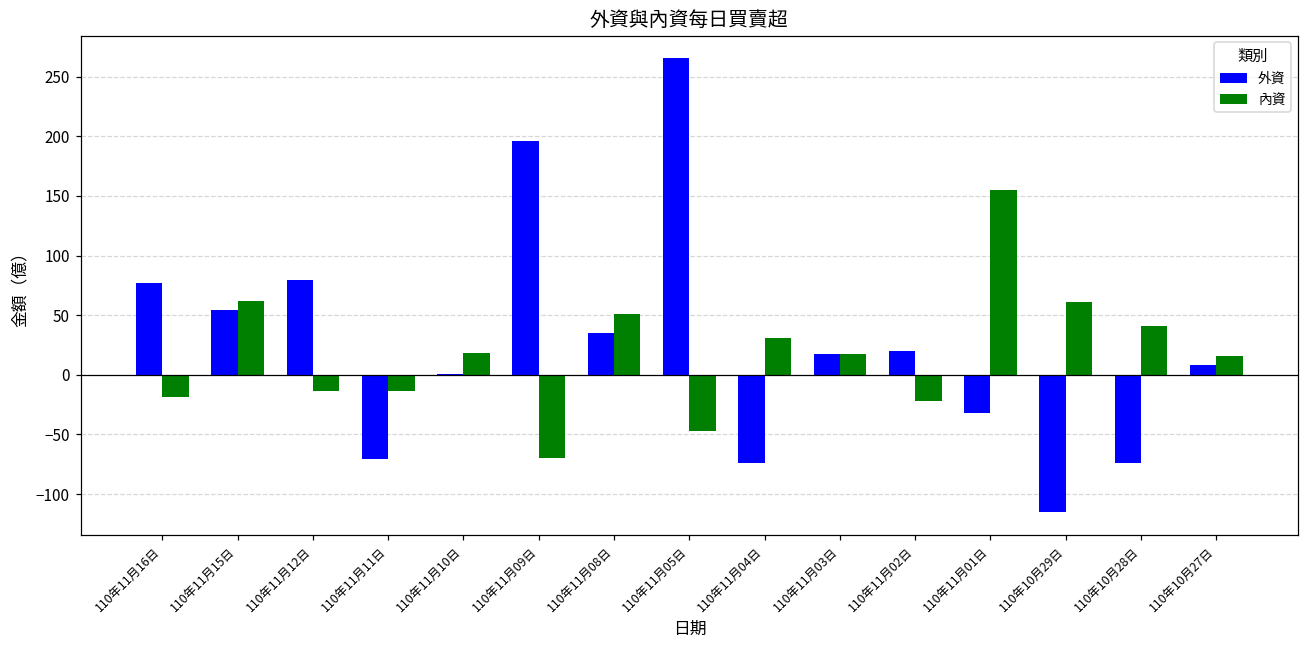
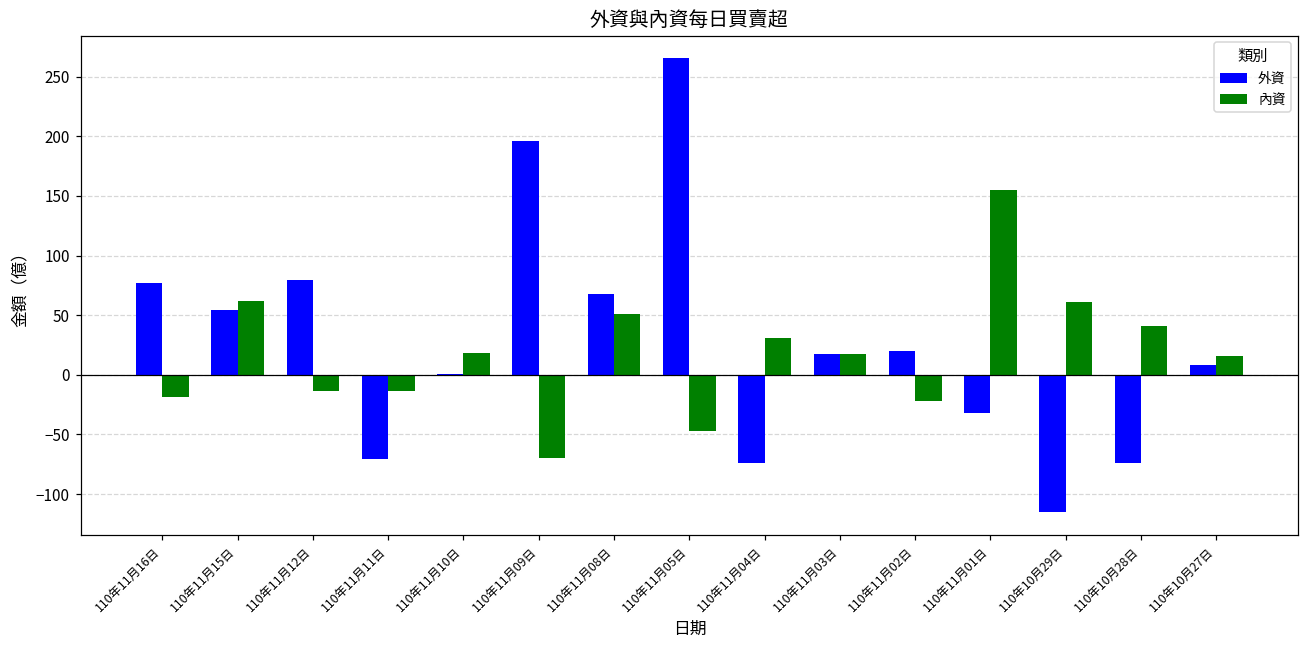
外資, 110年11月08日: 35 -> 68
